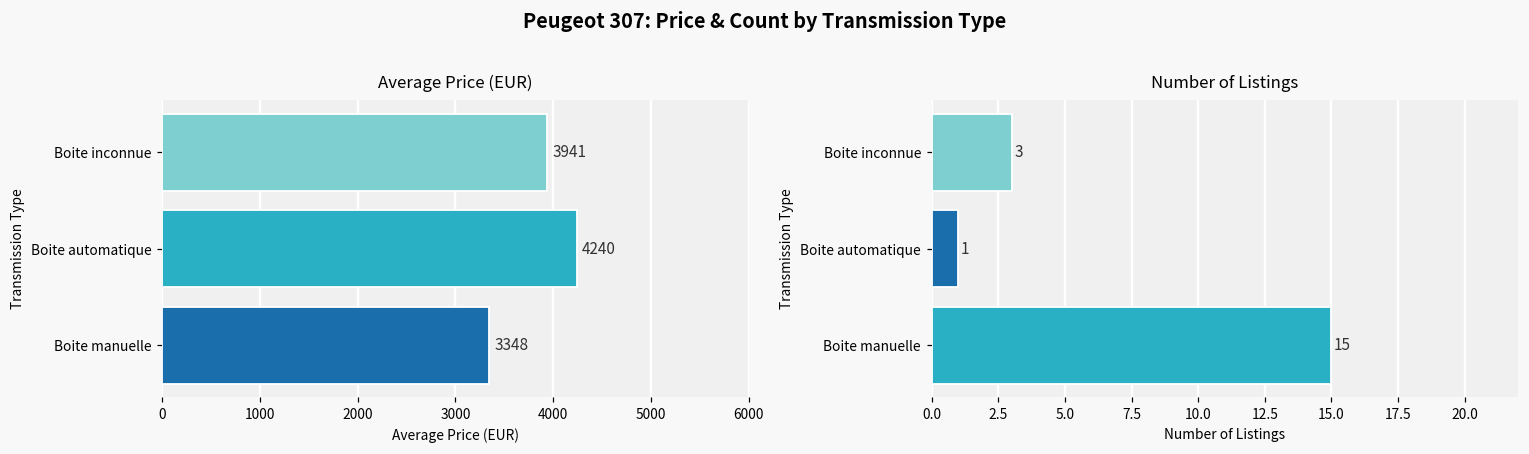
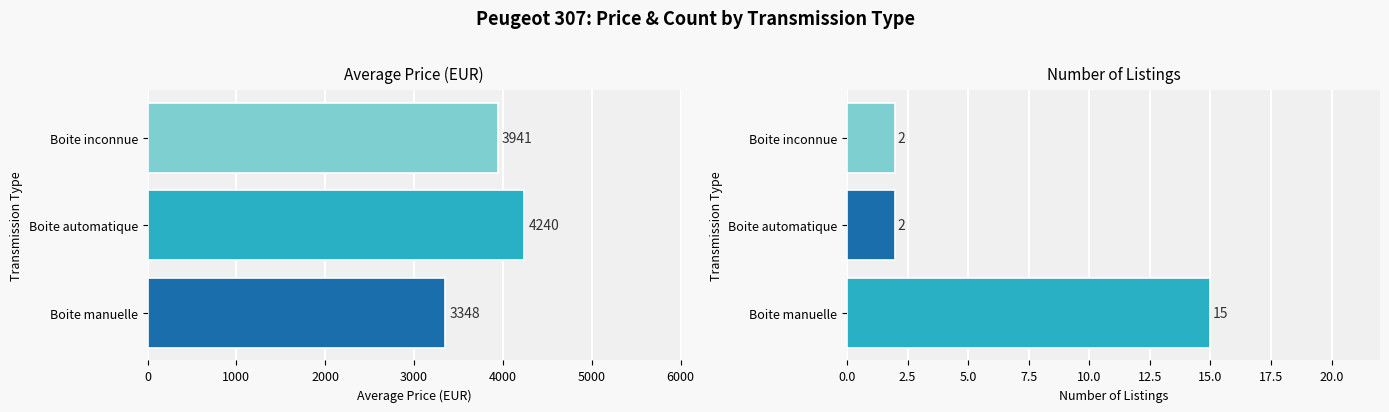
Number of Listings, Boite inconnue: 3 -> 2
Number of Listings, Boite automatique: 1 -> 2
